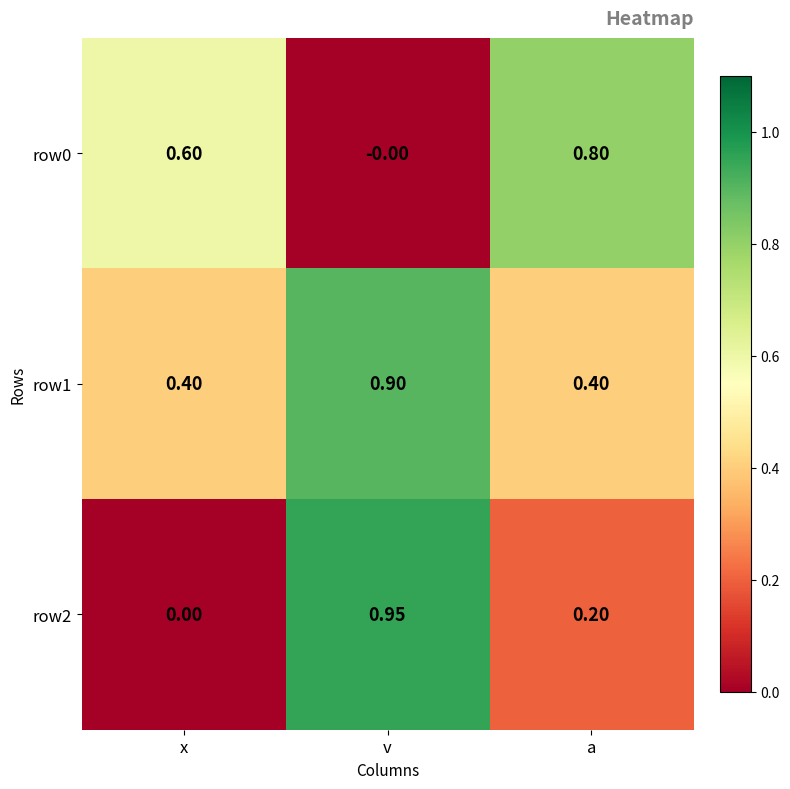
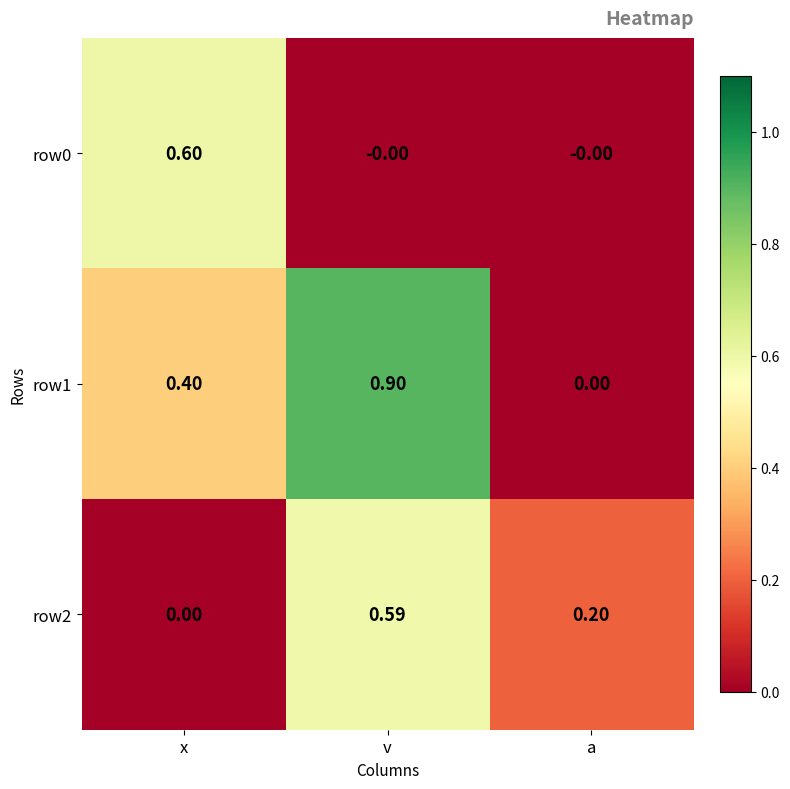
row0, a: 0.80 -> -0.00
row1, a: 0.40 -> 0.00
row2, v: 0.95 -> 0.59
